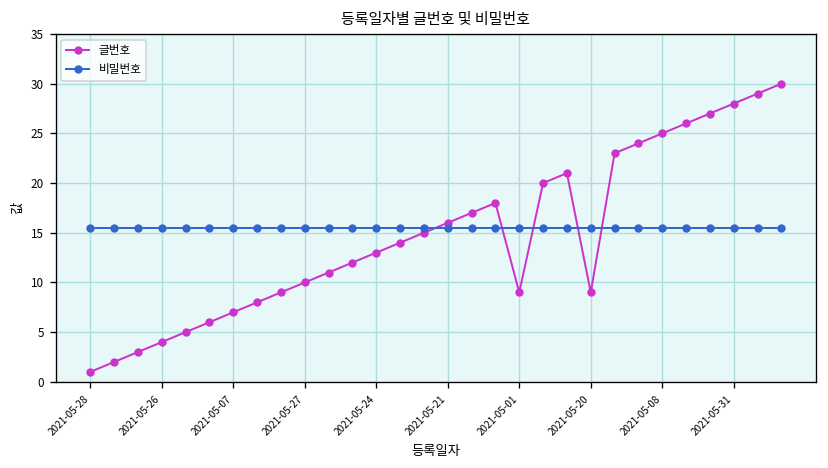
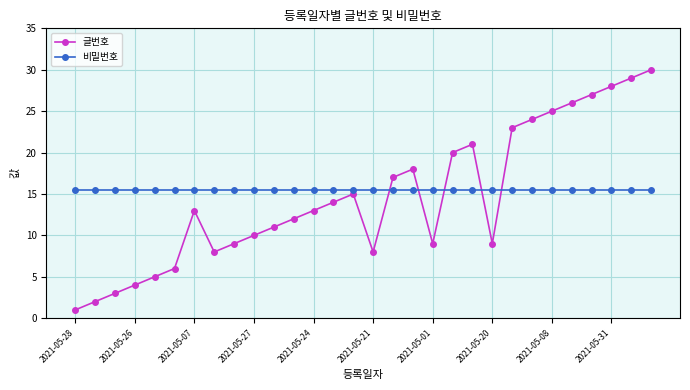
글번호, 2021-05-07: 7 -> 13
글번호, 2021-05-21: 16 -> 8
